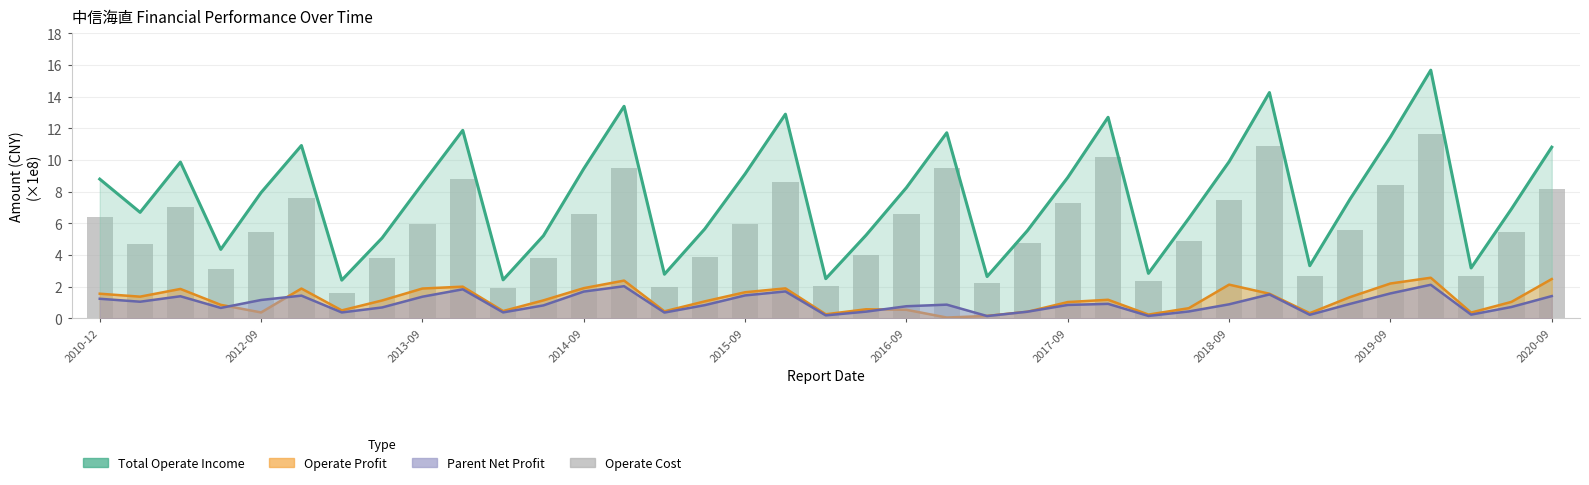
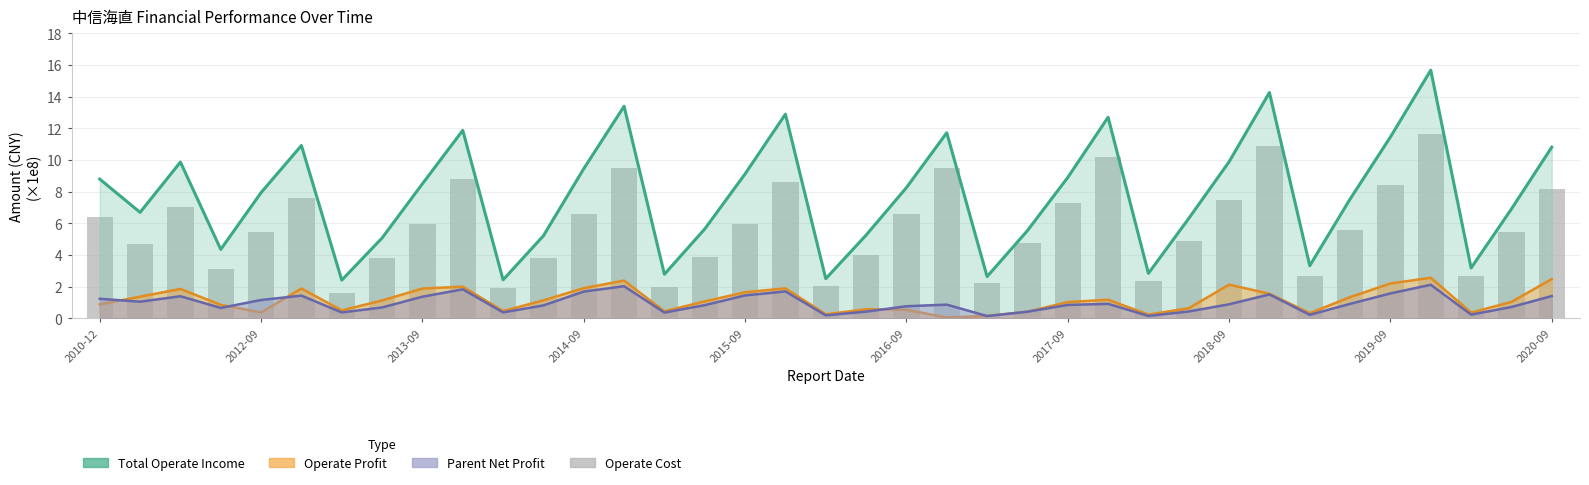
Operate Profit, 2010-12: 1.6 -> 0.9
